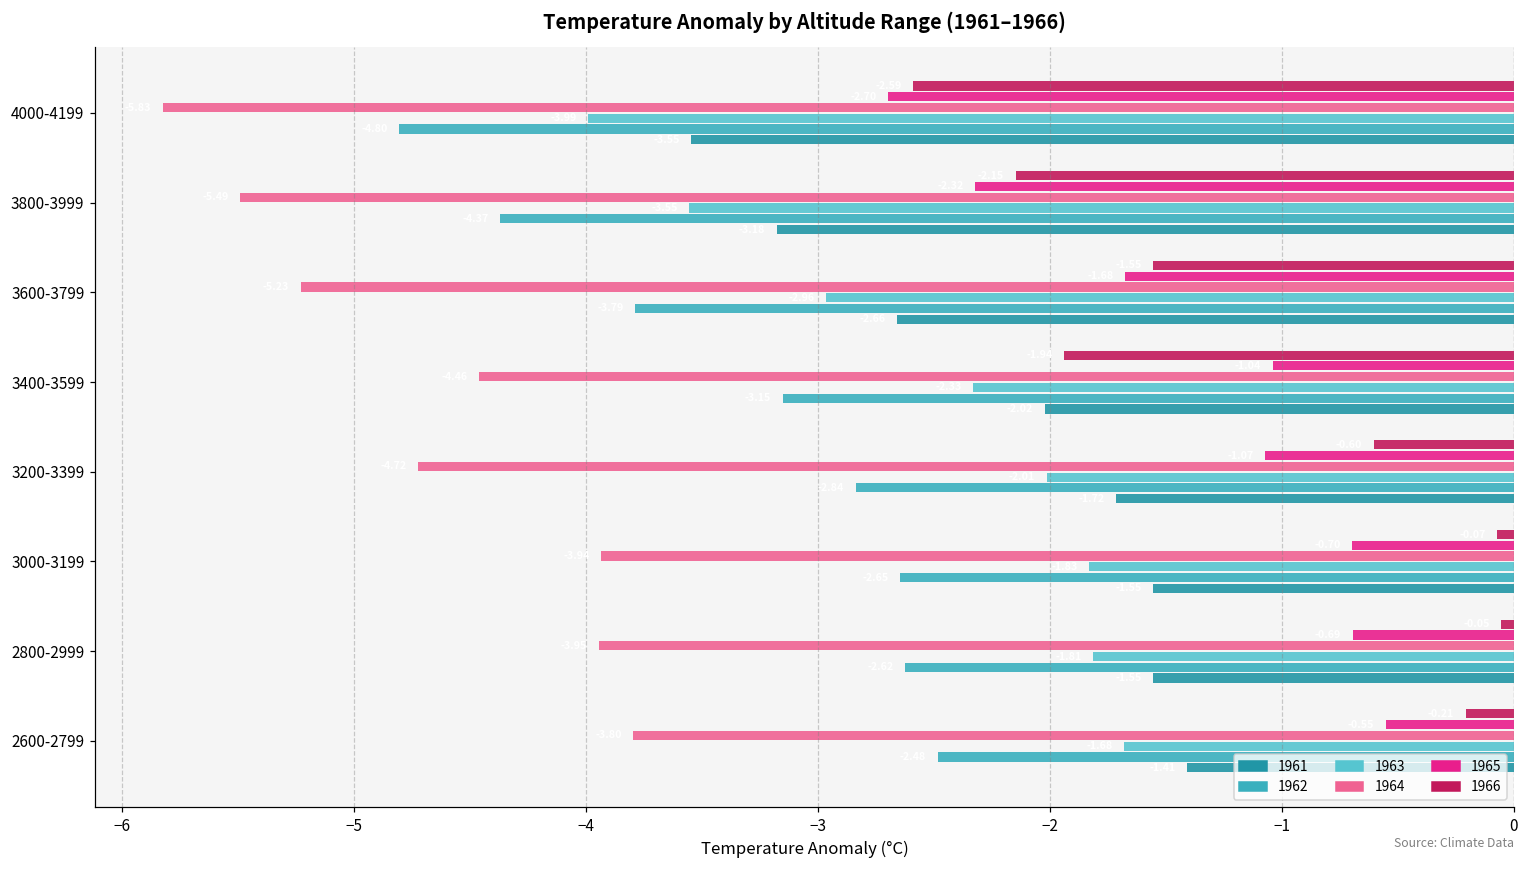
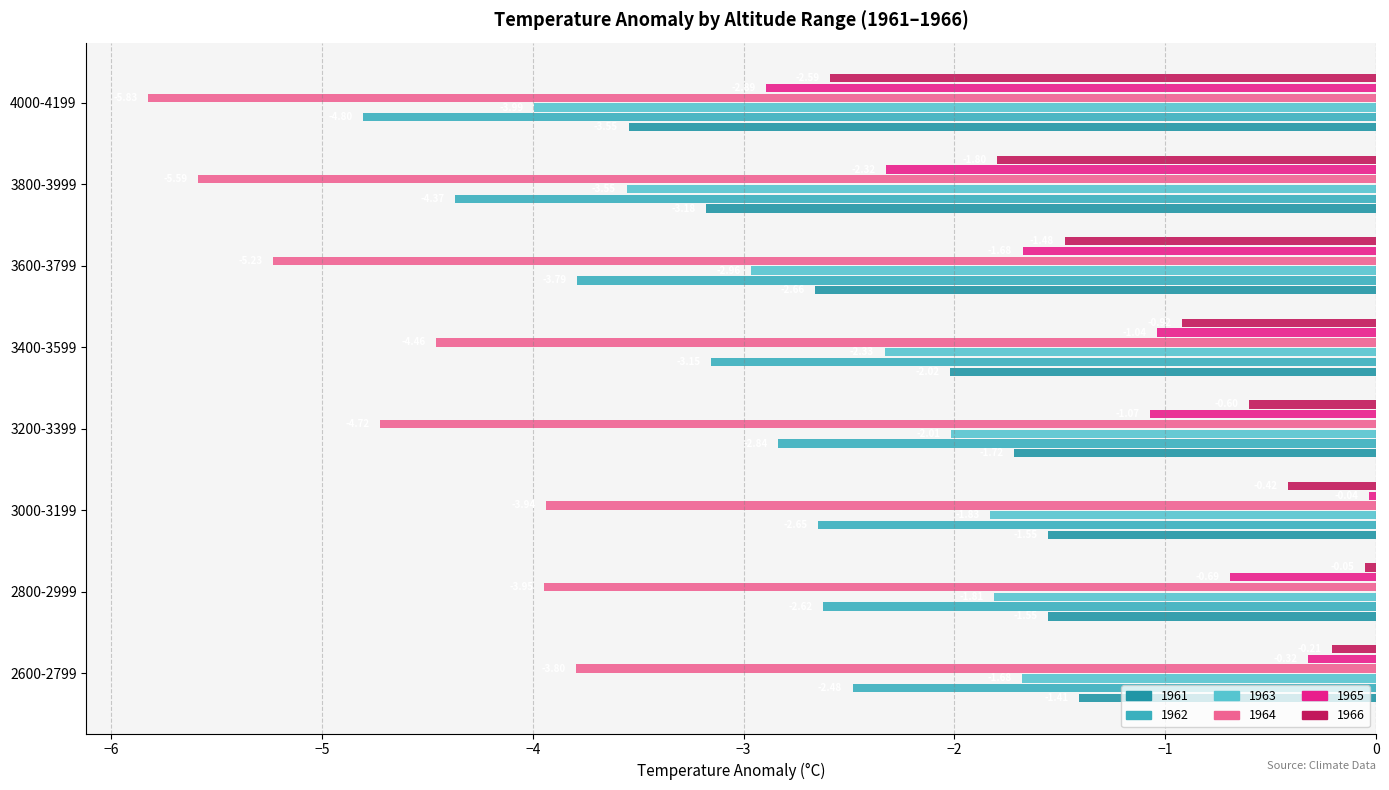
1965, 4000-4199: -2.70 -> -2.89
1966, 3800-3999: -2.15 -> -1.80
1964, 3800-3999: -5.49 -> -5.59
1966, 3600-3799: -1.55 -> -1.48
1966, 3400-3599: -1.94 -> -0.92
1966, 3000-3199: -0.07 -> -0.42
1965, 3000-3199: -0.70 -> -0.04
1965, 2600-2799: -0.55 -> -0.32
